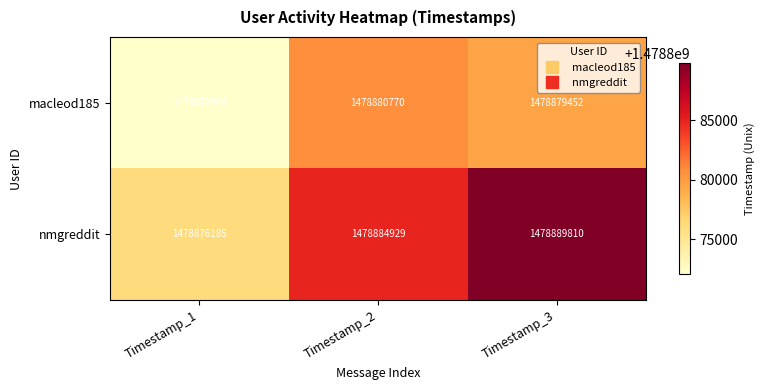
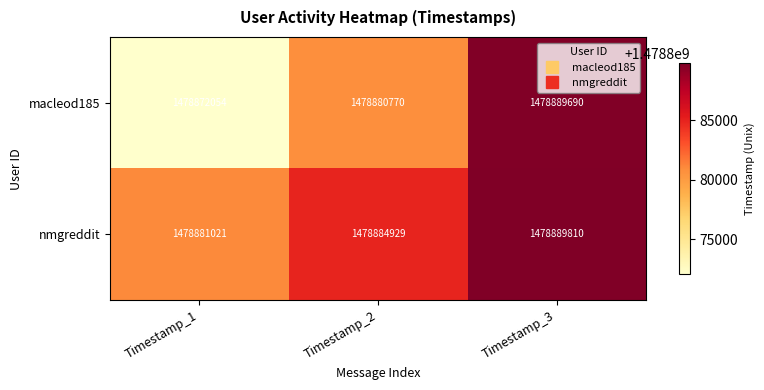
macleod185, Timestamp_3: 1478879452 -> 1478889690
nmgreddit, Timestamp_1: 1478876185 -> 1478881021
